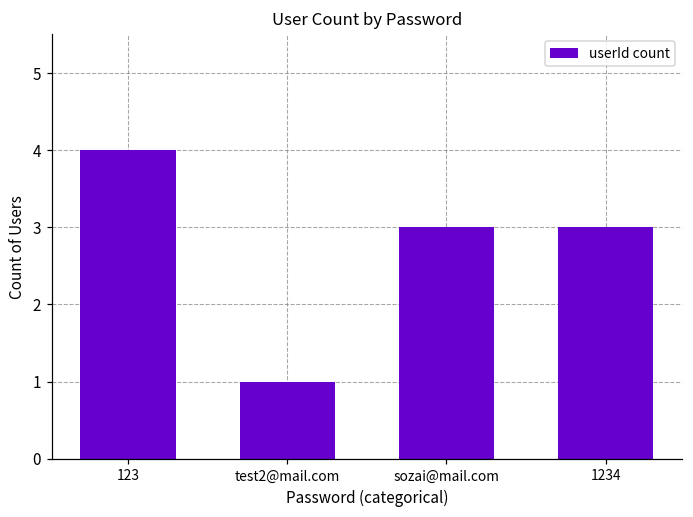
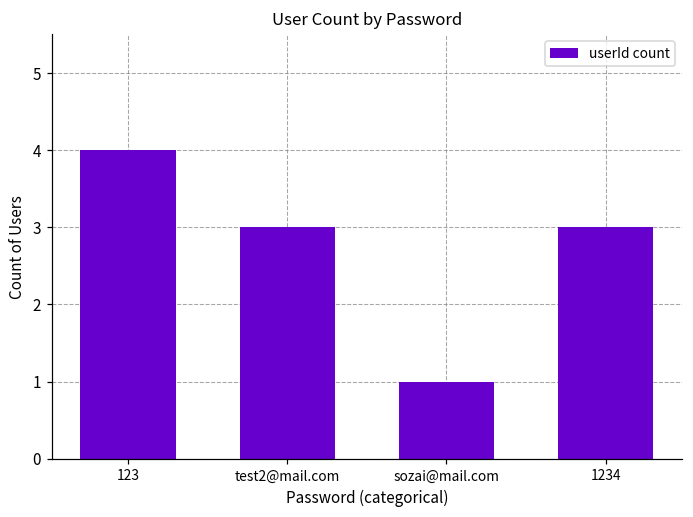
test2@mail.com: 1 -> 3
sozai@mail.com: 3 -> 1
